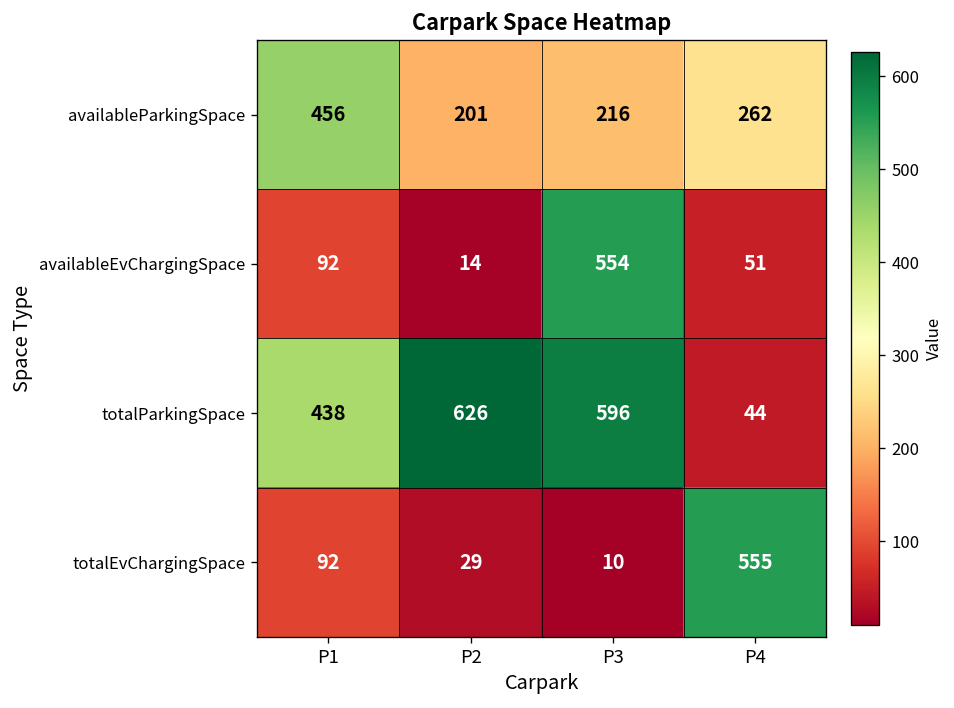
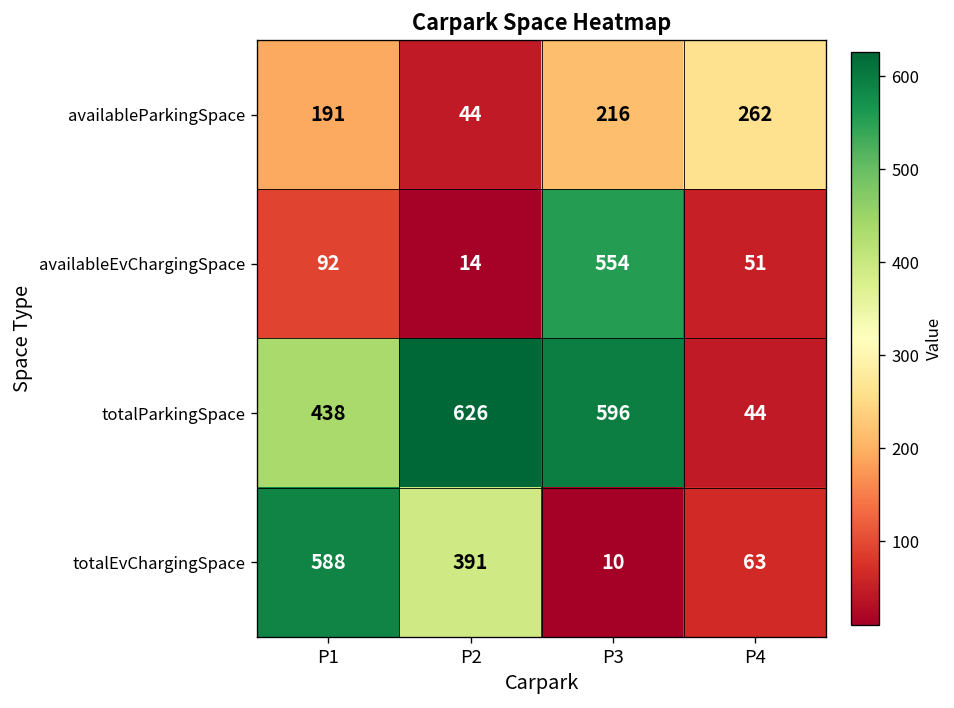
availableParkingSpace, P1: 456 -> 191
availableParkingSpace, P2: 201 -> 44
totalEvChargingSpace, P1: 92 -> 588
totalEvChargingSpace, P2: 29 -> 391
totalEvChargingSpace, P4: 555 -> 63
